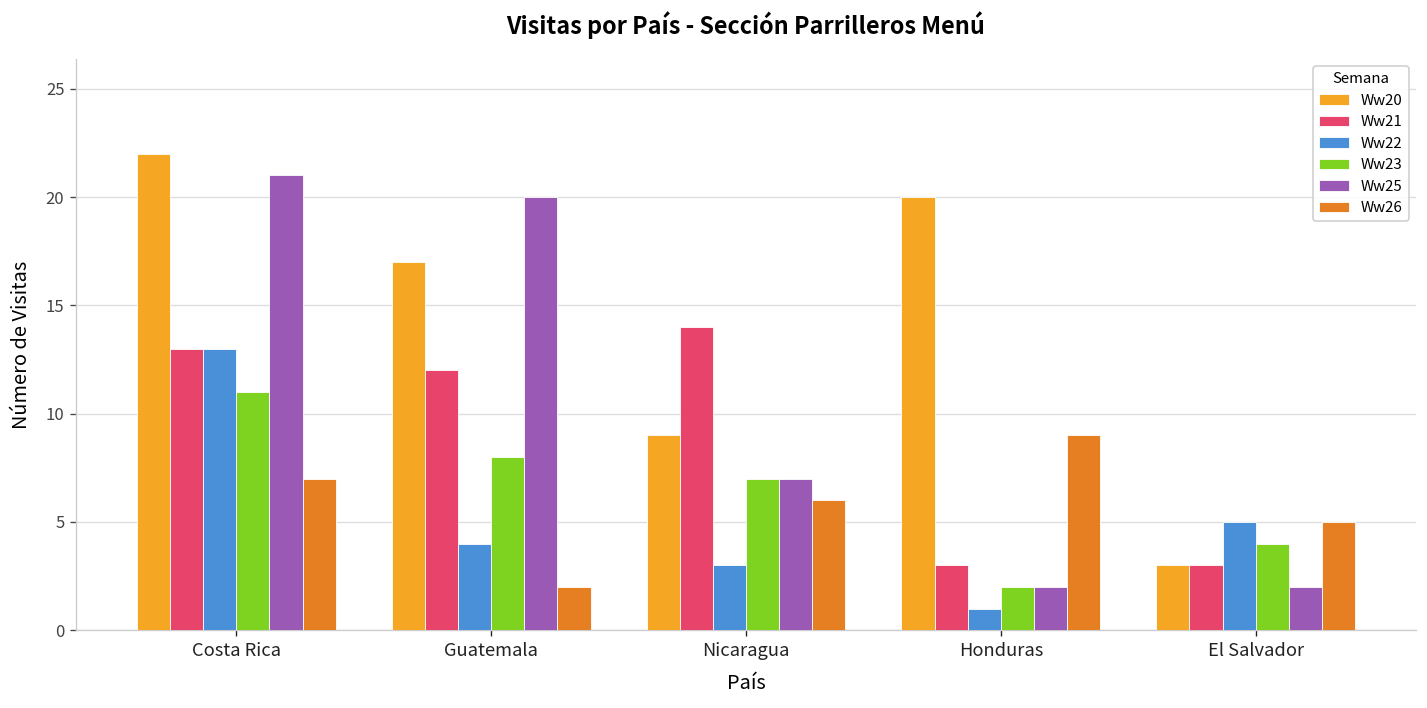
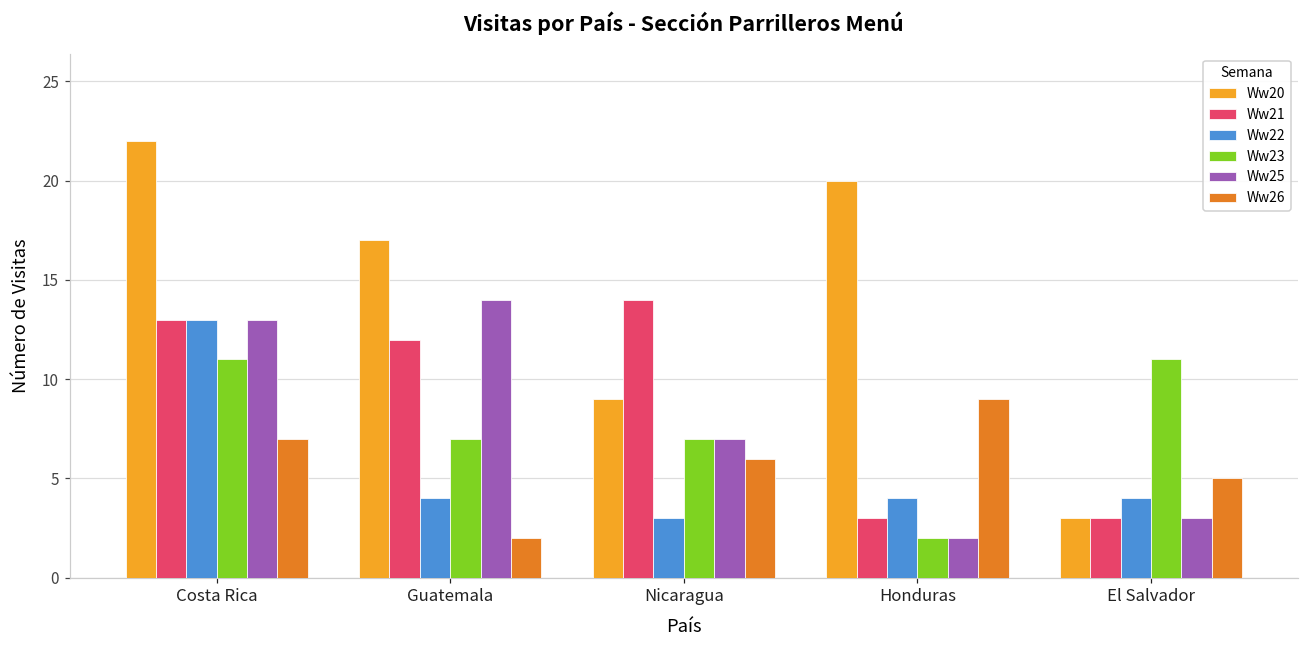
Ww25, Costa Rica: 21 -> 13
Ww23, Guatemala: 8 -> 7
Ww25, Guatemala: 20 -> 14
Ww22, Honduras: 1 -> 4
Ww22, El Salvador: 5 -> 4
Ww23, El Salvador: 4 -> 11
Ww25, El Salvador: 2 -> 3
